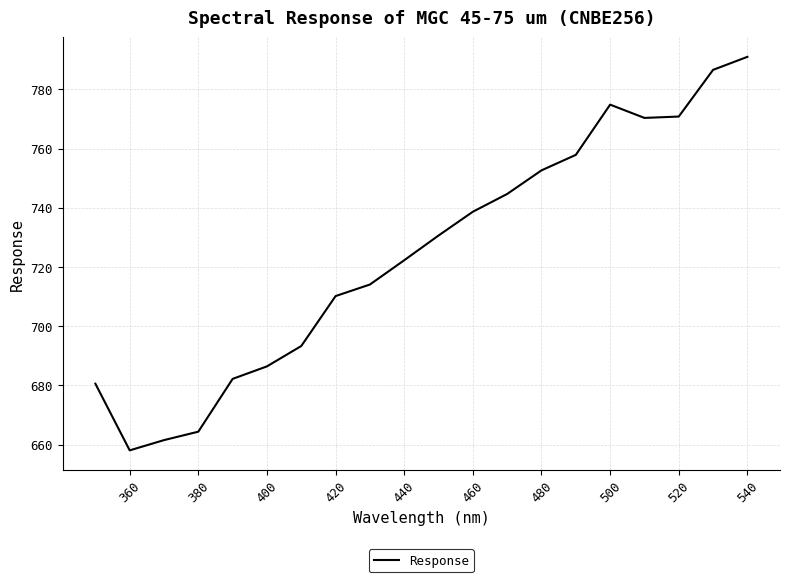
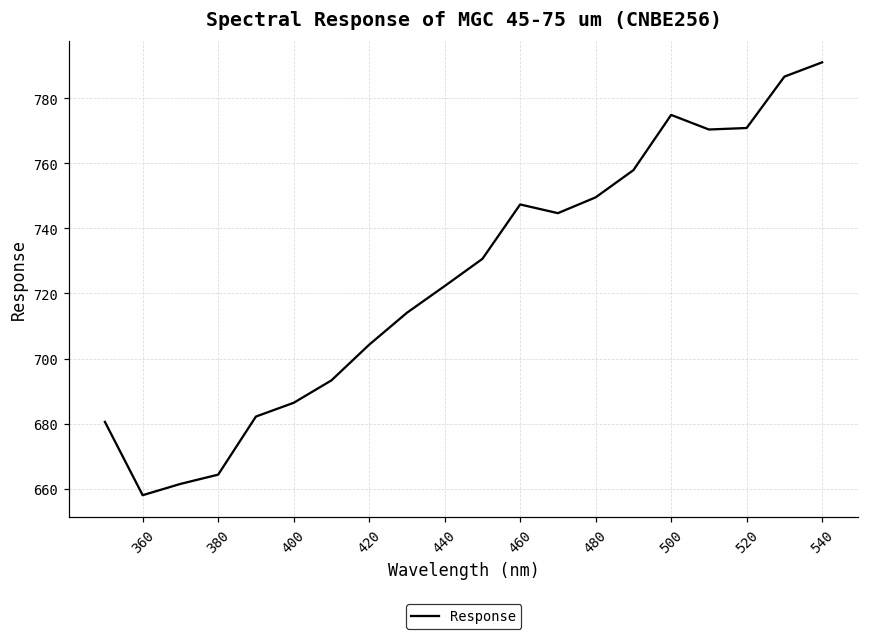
420: 710 -> 704
460: 739 -> 747
480: 753 -> 750
